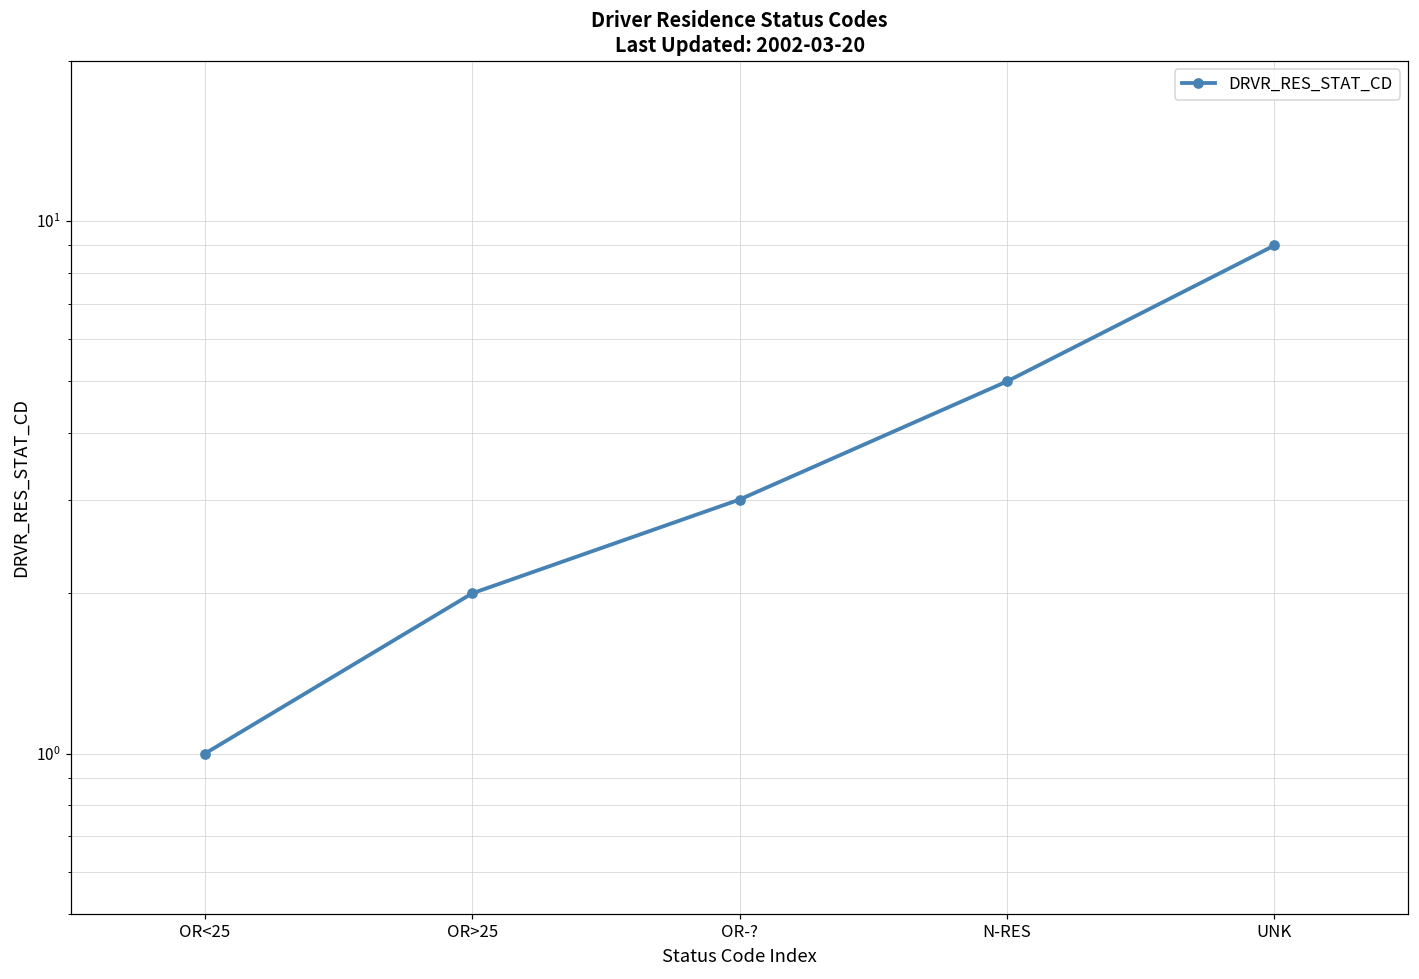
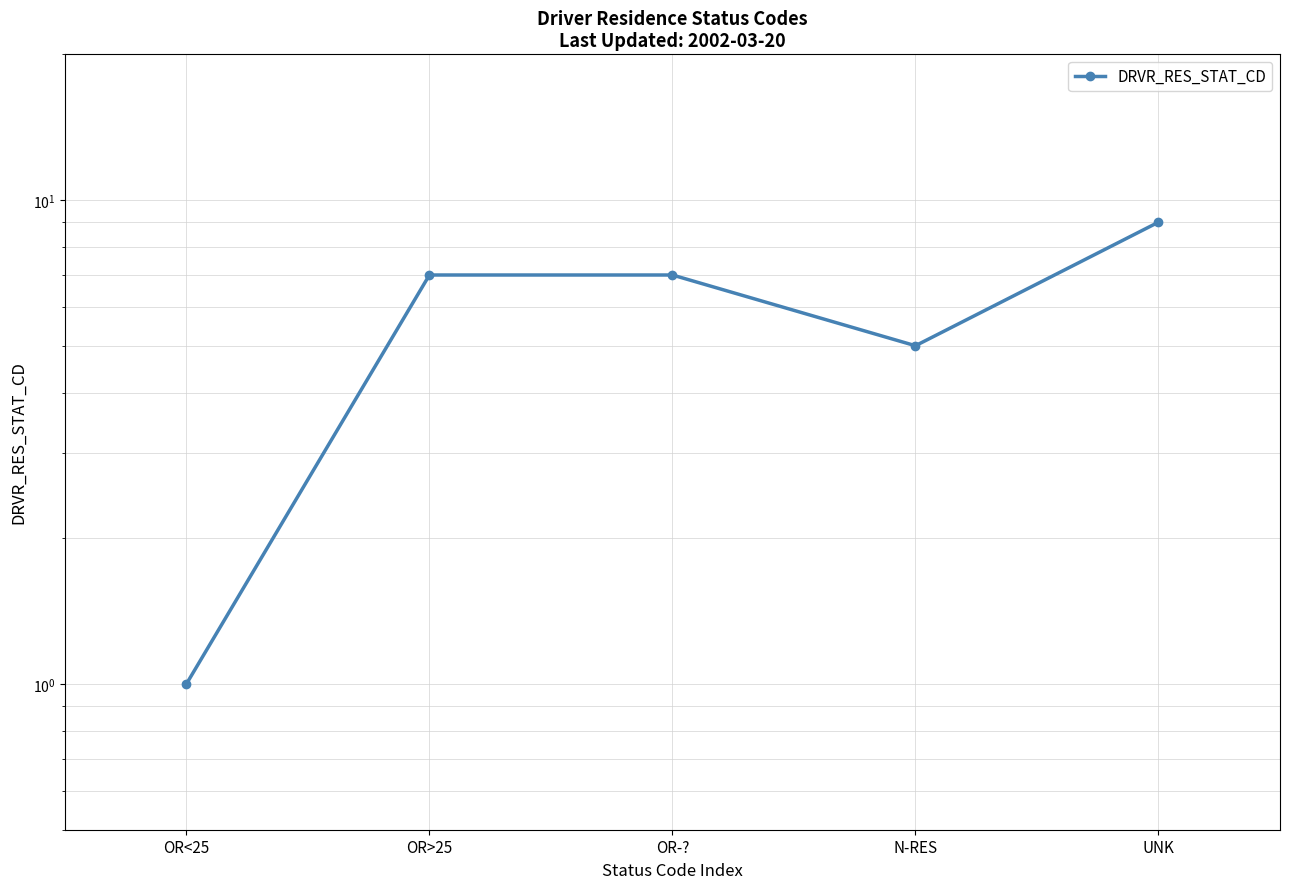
OR>25: 2 -> 7
OR-?: 3 -> 7
